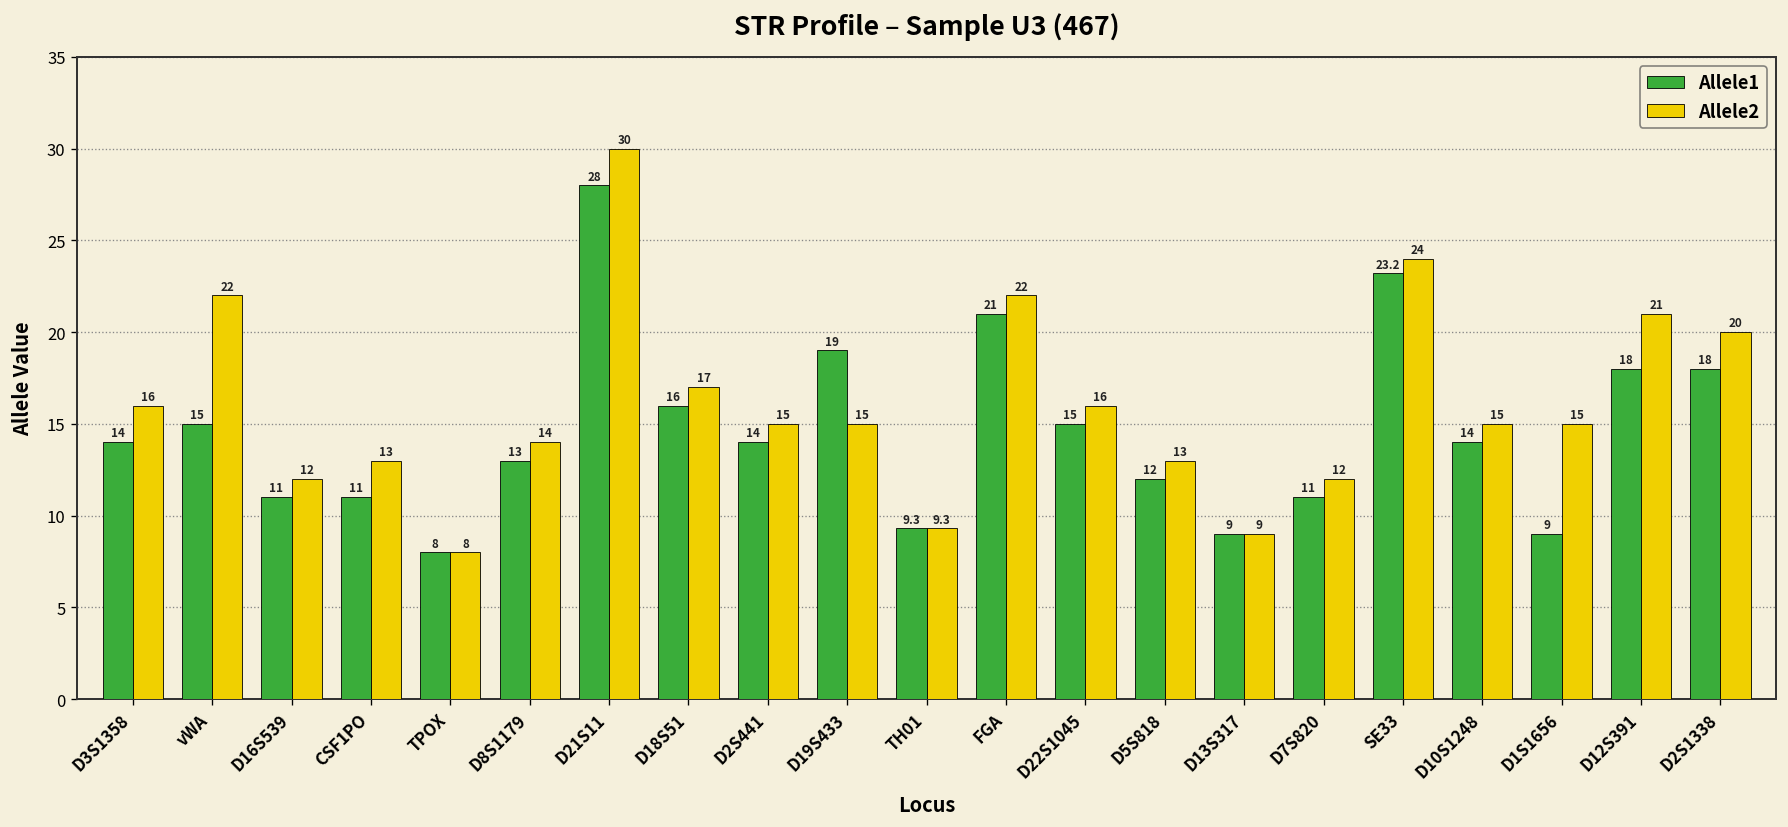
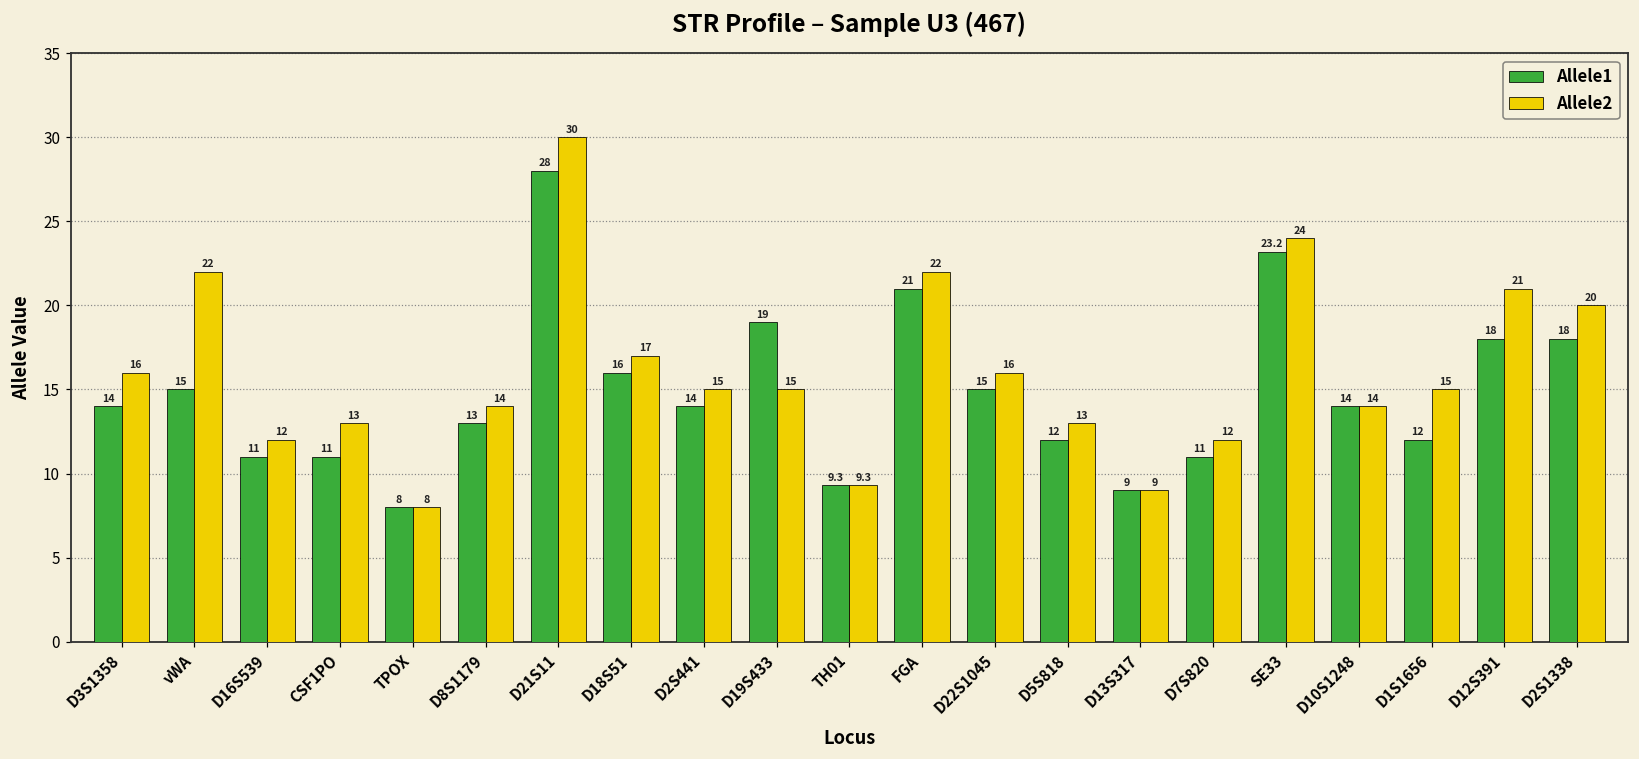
Allele2, D10S1248: 15 -> 14
Allele1, D1S1656: 9 -> 12
